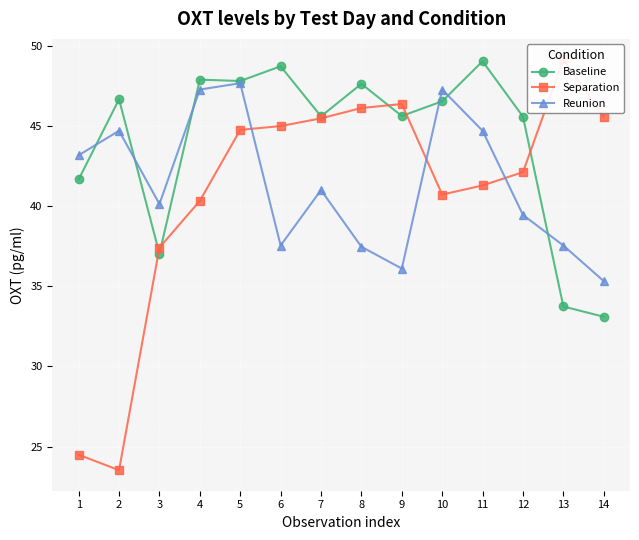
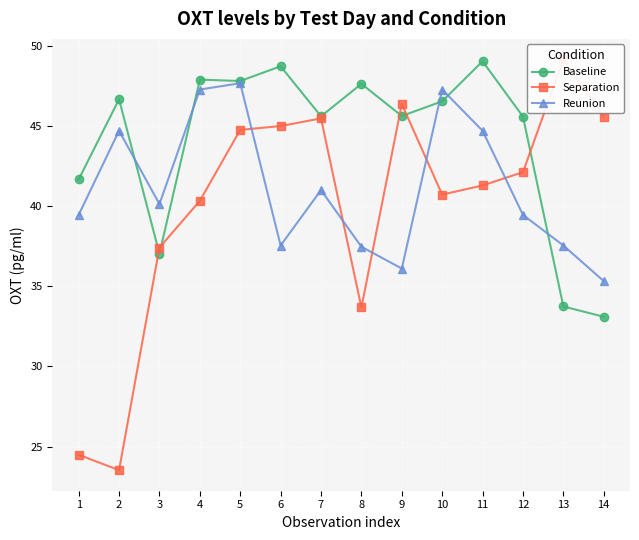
Reunion, 1: 43.2 -> 39.5
Separation, 8: 46.1 -> 33.7
